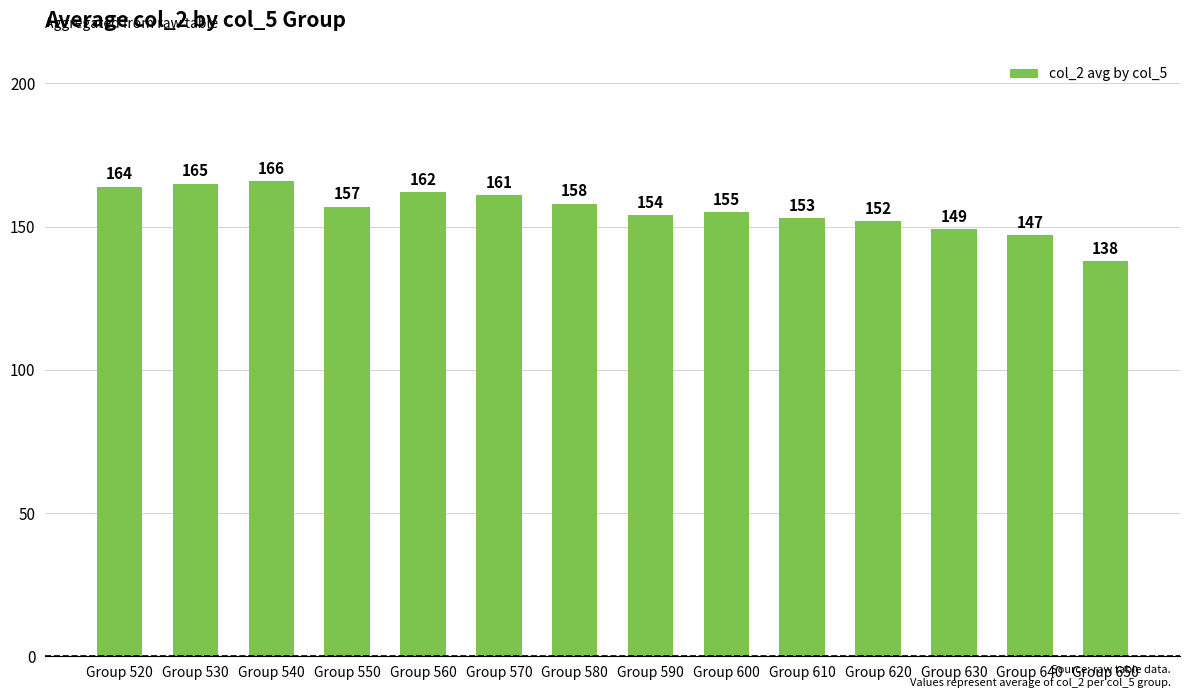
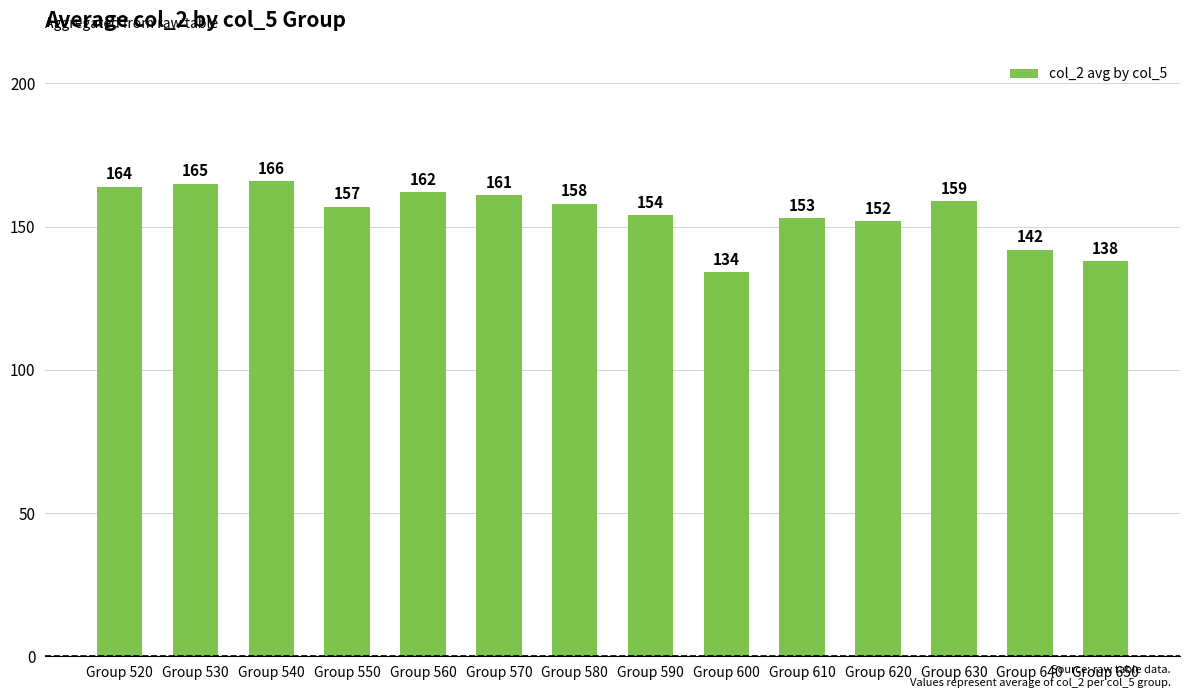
Group 600: 155 -> 134
Group 630: 149 -> 159
Group 640: 147 -> 142
